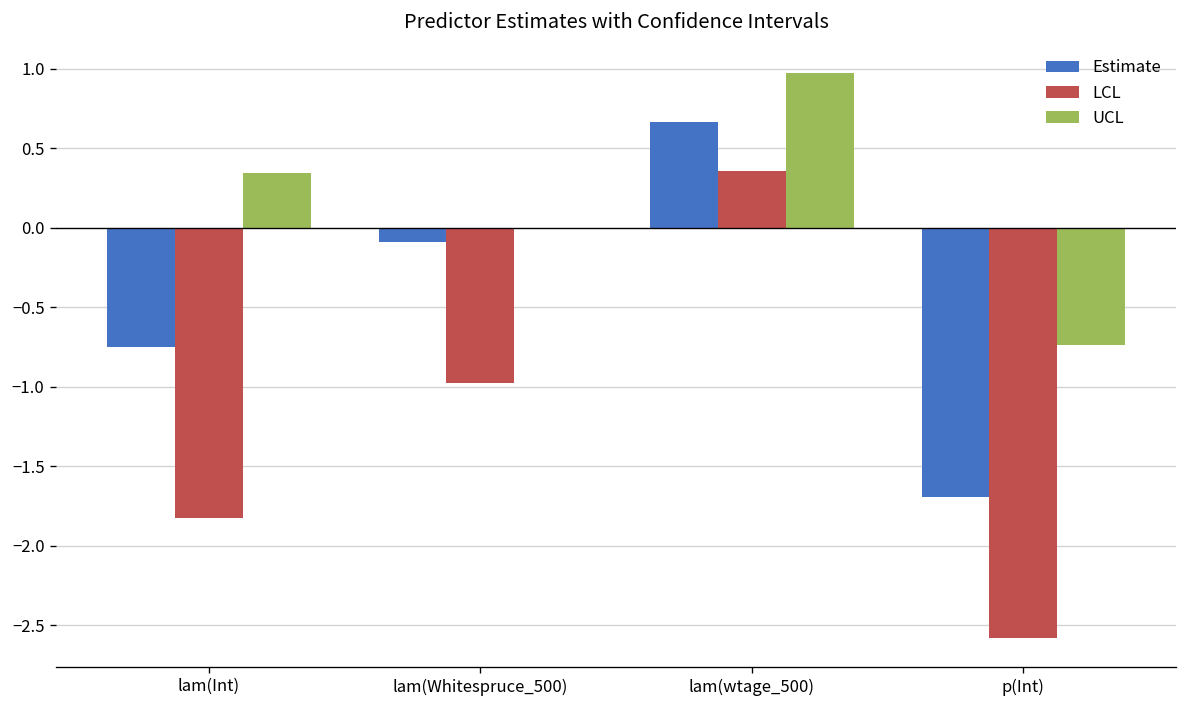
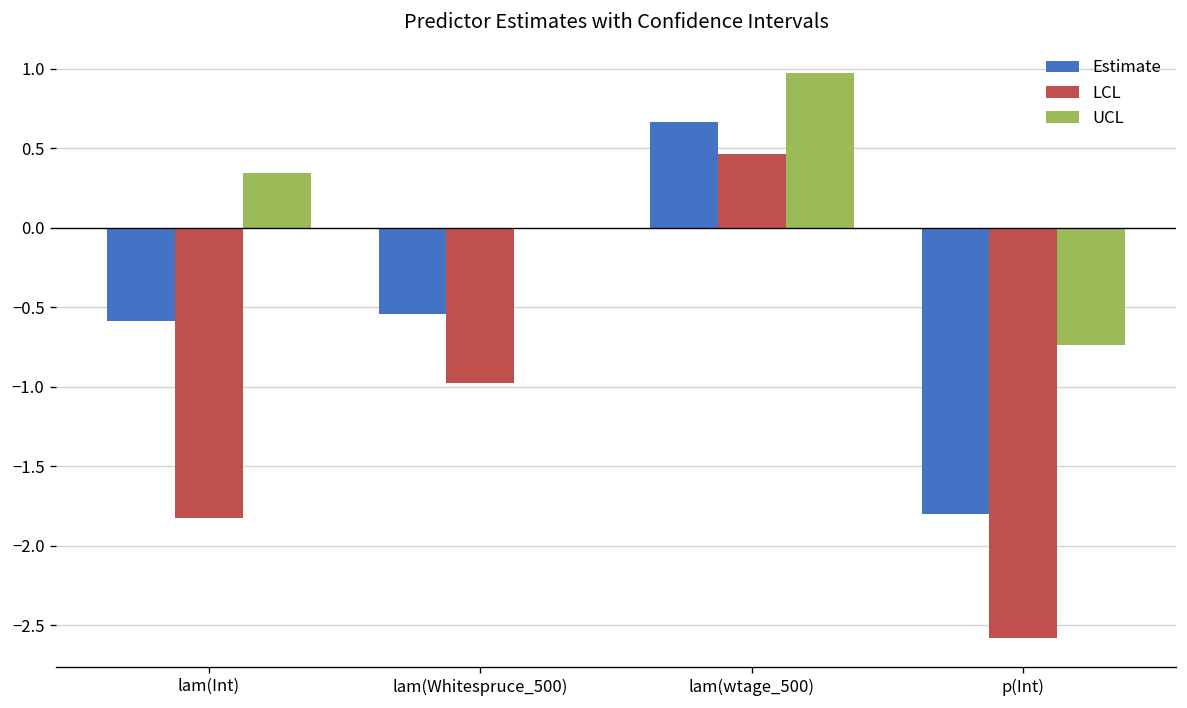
Estimate, lam(Int): -0.75 -> -0.58
Estimate, lam(Whitespruce_500): -0.09 -> -0.54
LCL, lam(wtage_500): 0.36 -> 0.47
Estimate, p(Int): -1.69 -> -1.80
